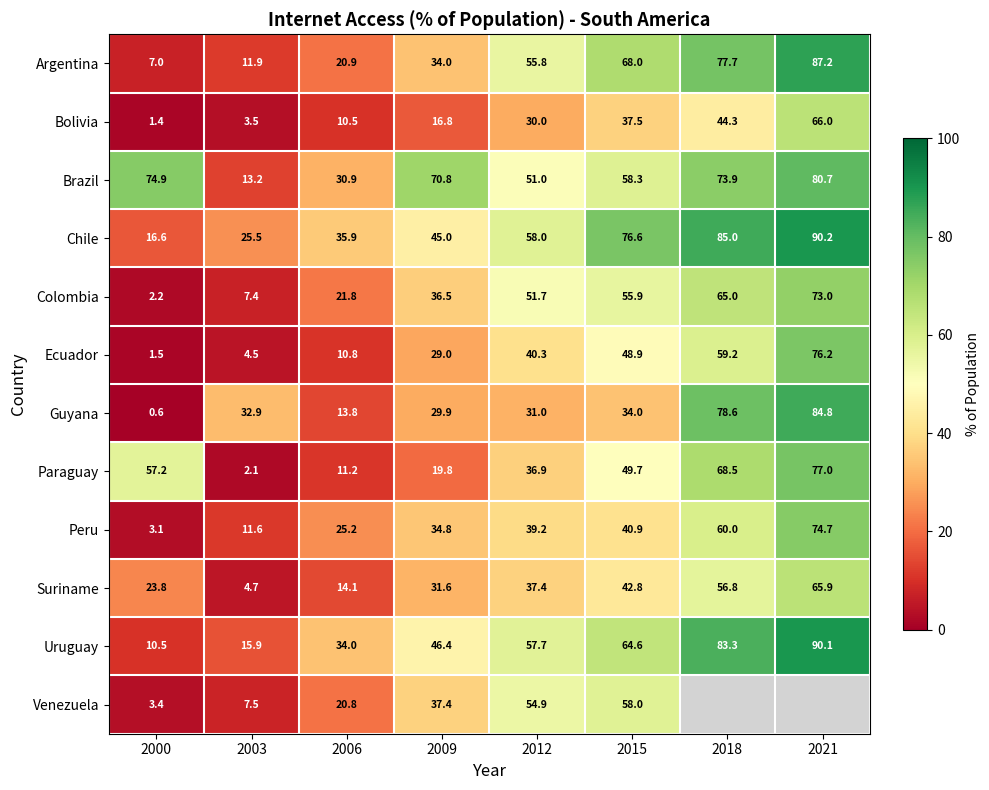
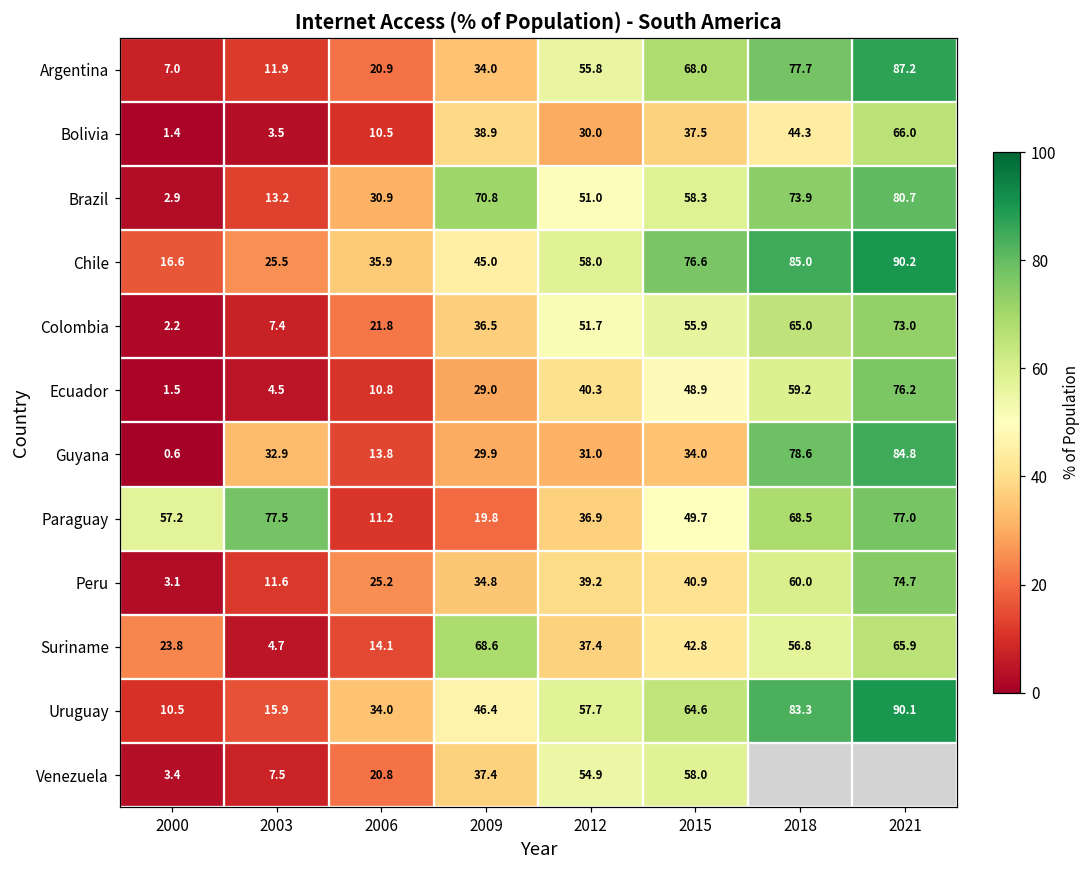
Bolivia, 2009: 16.8 -> 38.9
Brazil, 2000: 74.9 -> 2.9
Paraguay, 2003: 2.1 -> 77.5
Suriname, 2009: 31.6 -> 68.6
